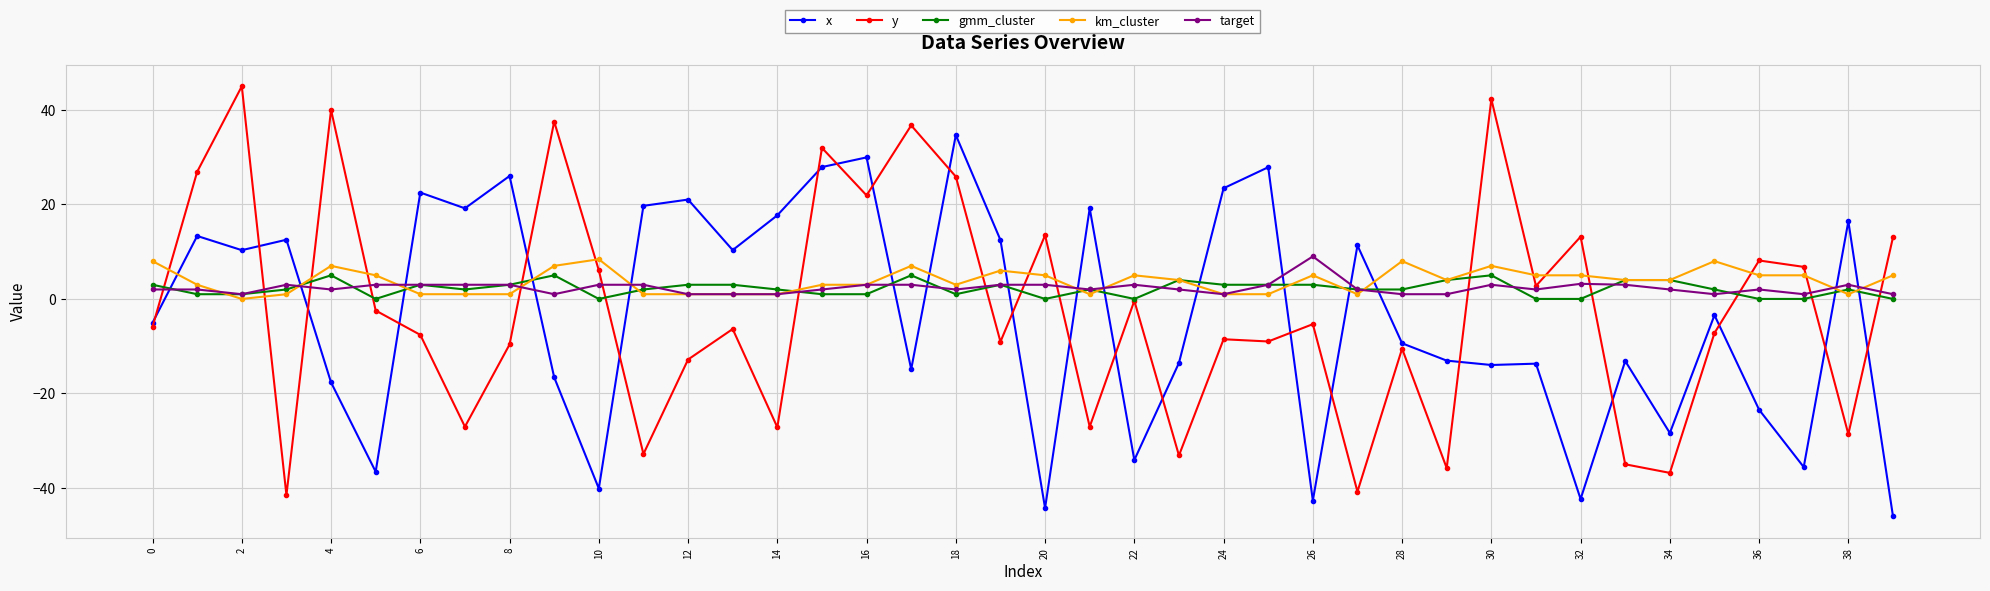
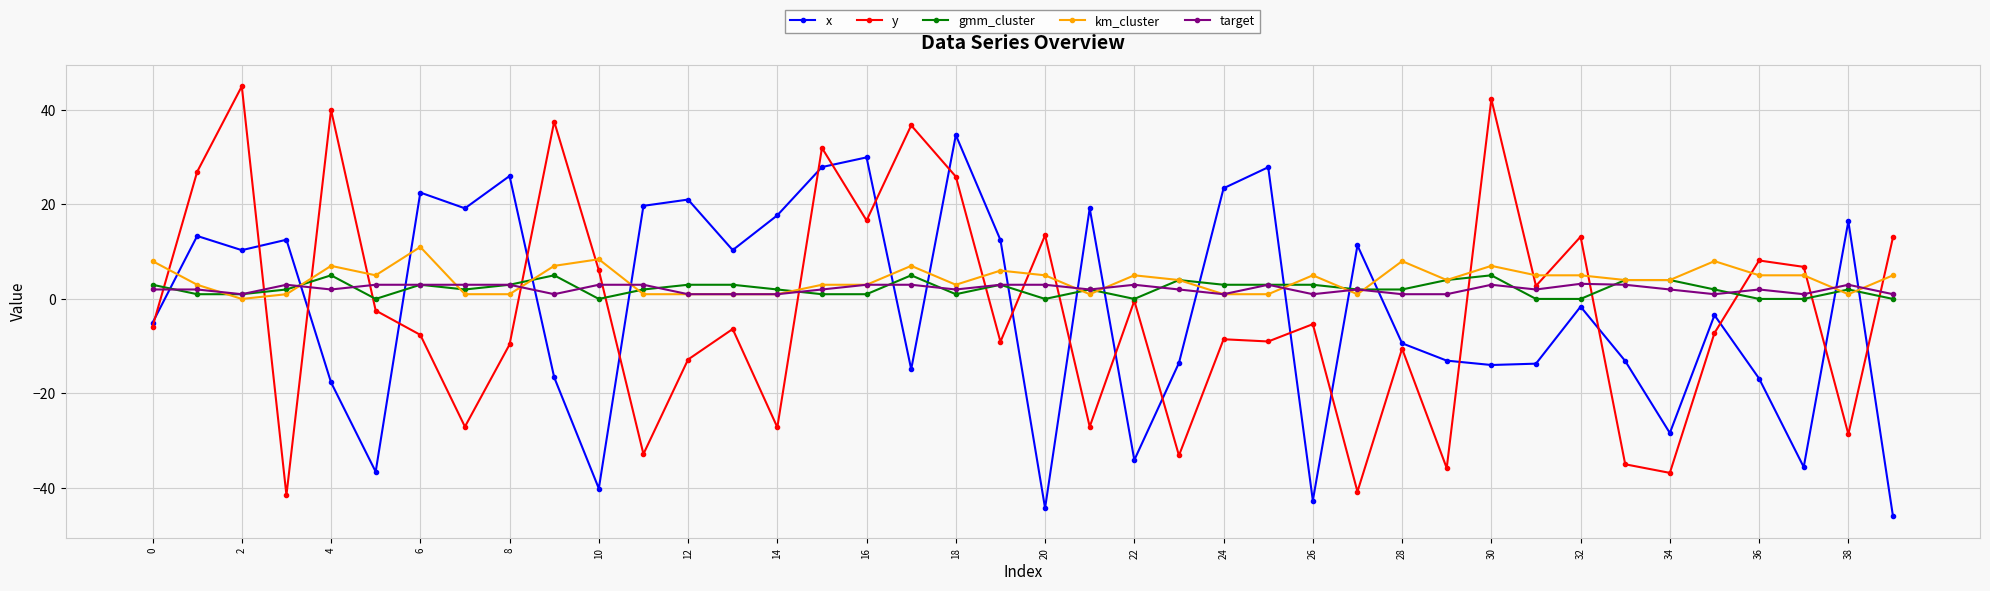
km_cluster, 6: 1 -> 11
y, 16: 22 -> 17
target, 26: 9 -> 1
x, 32: -42 -> -2
x, 36: -23 -> -17
